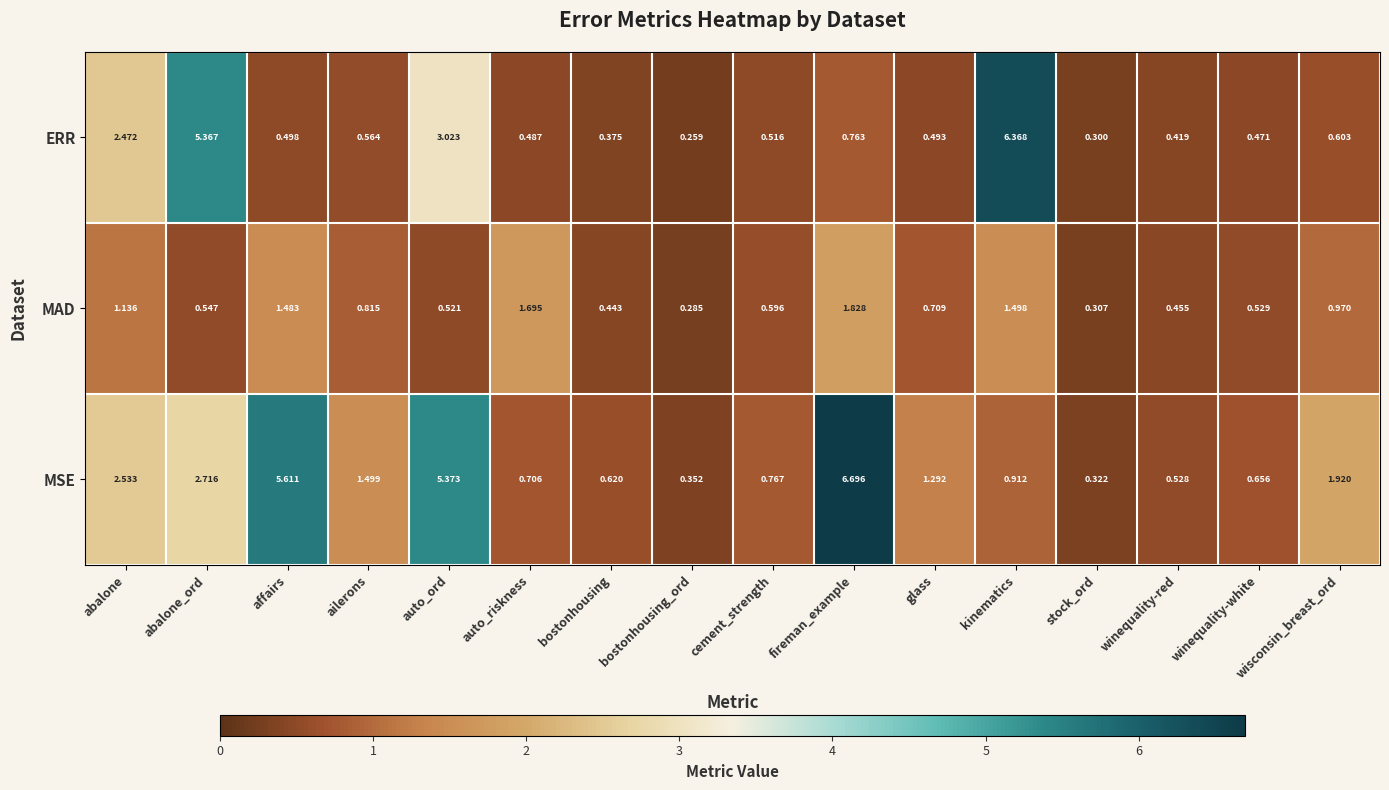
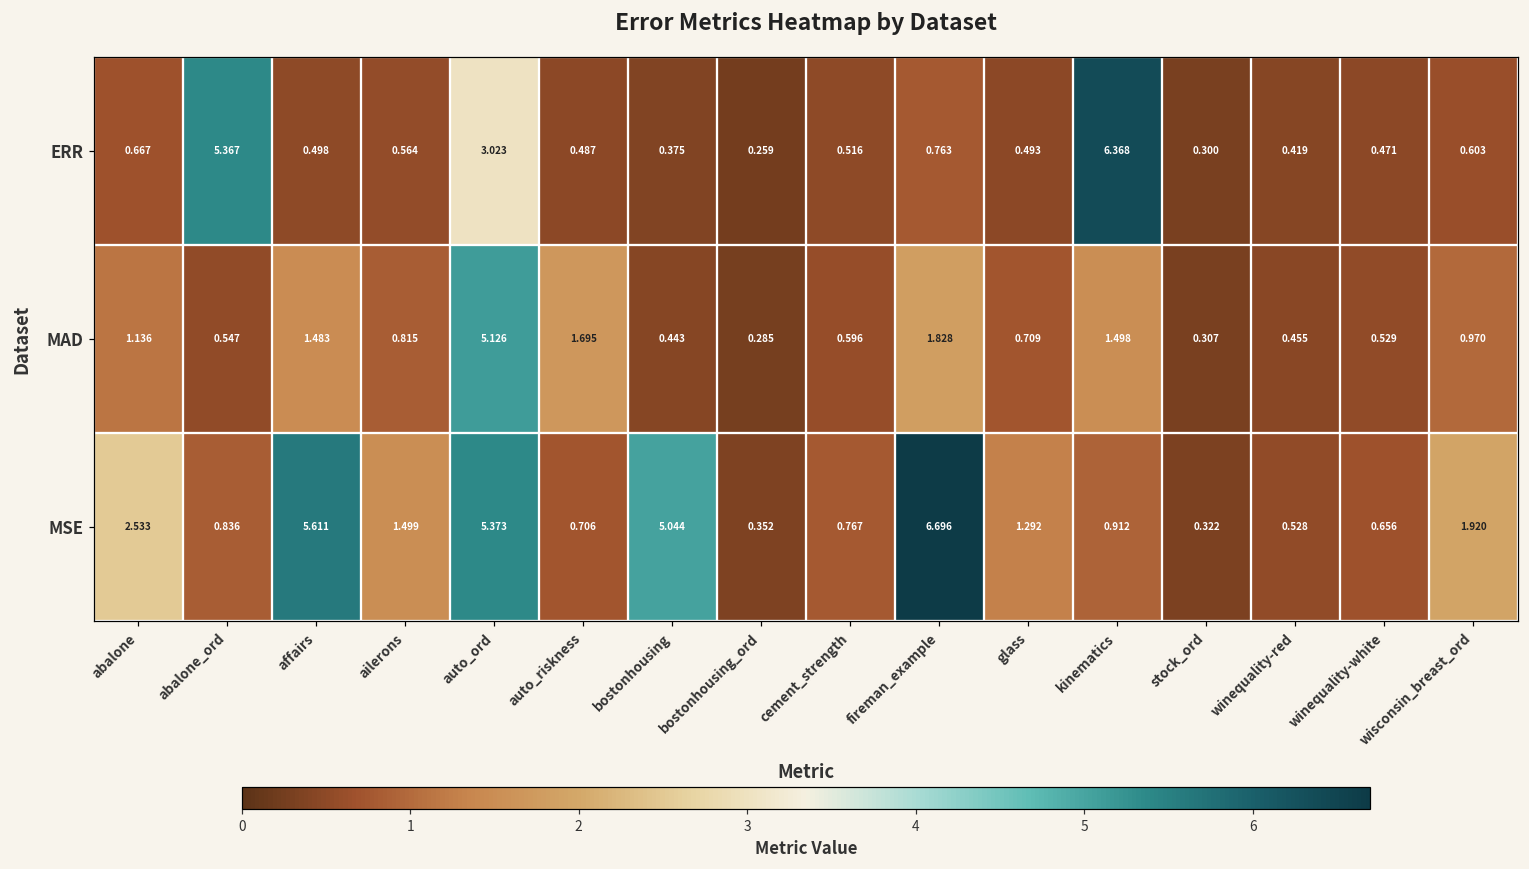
ERR, abalone: 2.472 -> 0.667
MAD, auto_ord: 0.521 -> 5.126
MSE, abalone_ord: 2.716 -> 0.836
MSE, bostonhousing: 0.620 -> 5.044
